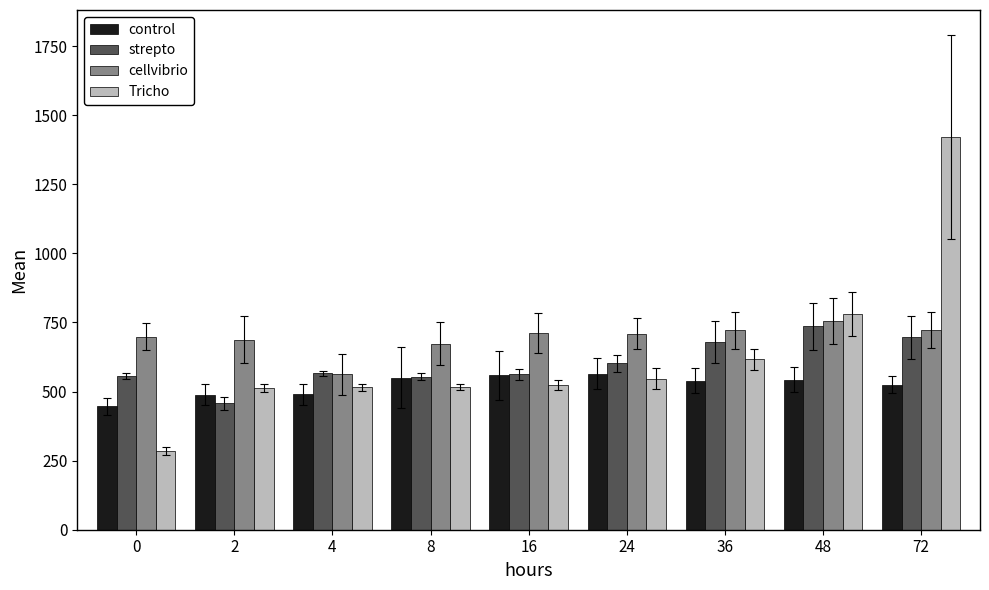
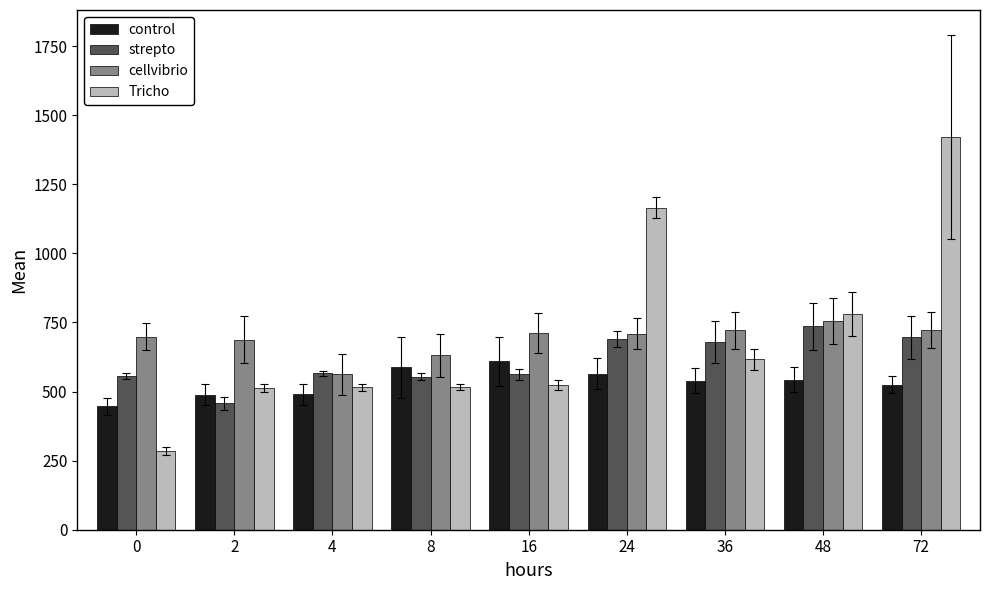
control, 8: 550 -> 590
cellvibrio, 8: 670 -> 630
control, 16: 560 -> 610
strepto, 24: 600 -> 690
Tricho, 24: 550 -> 1160
